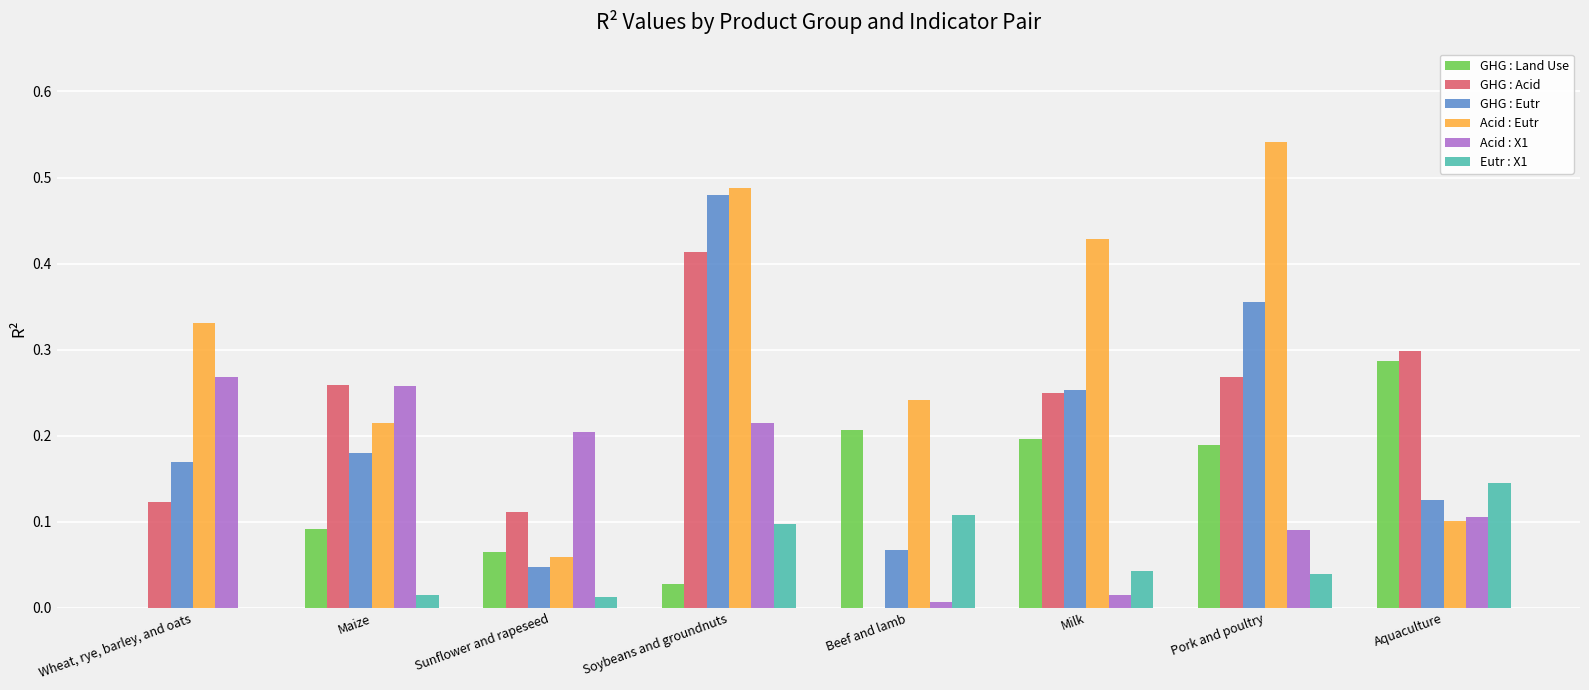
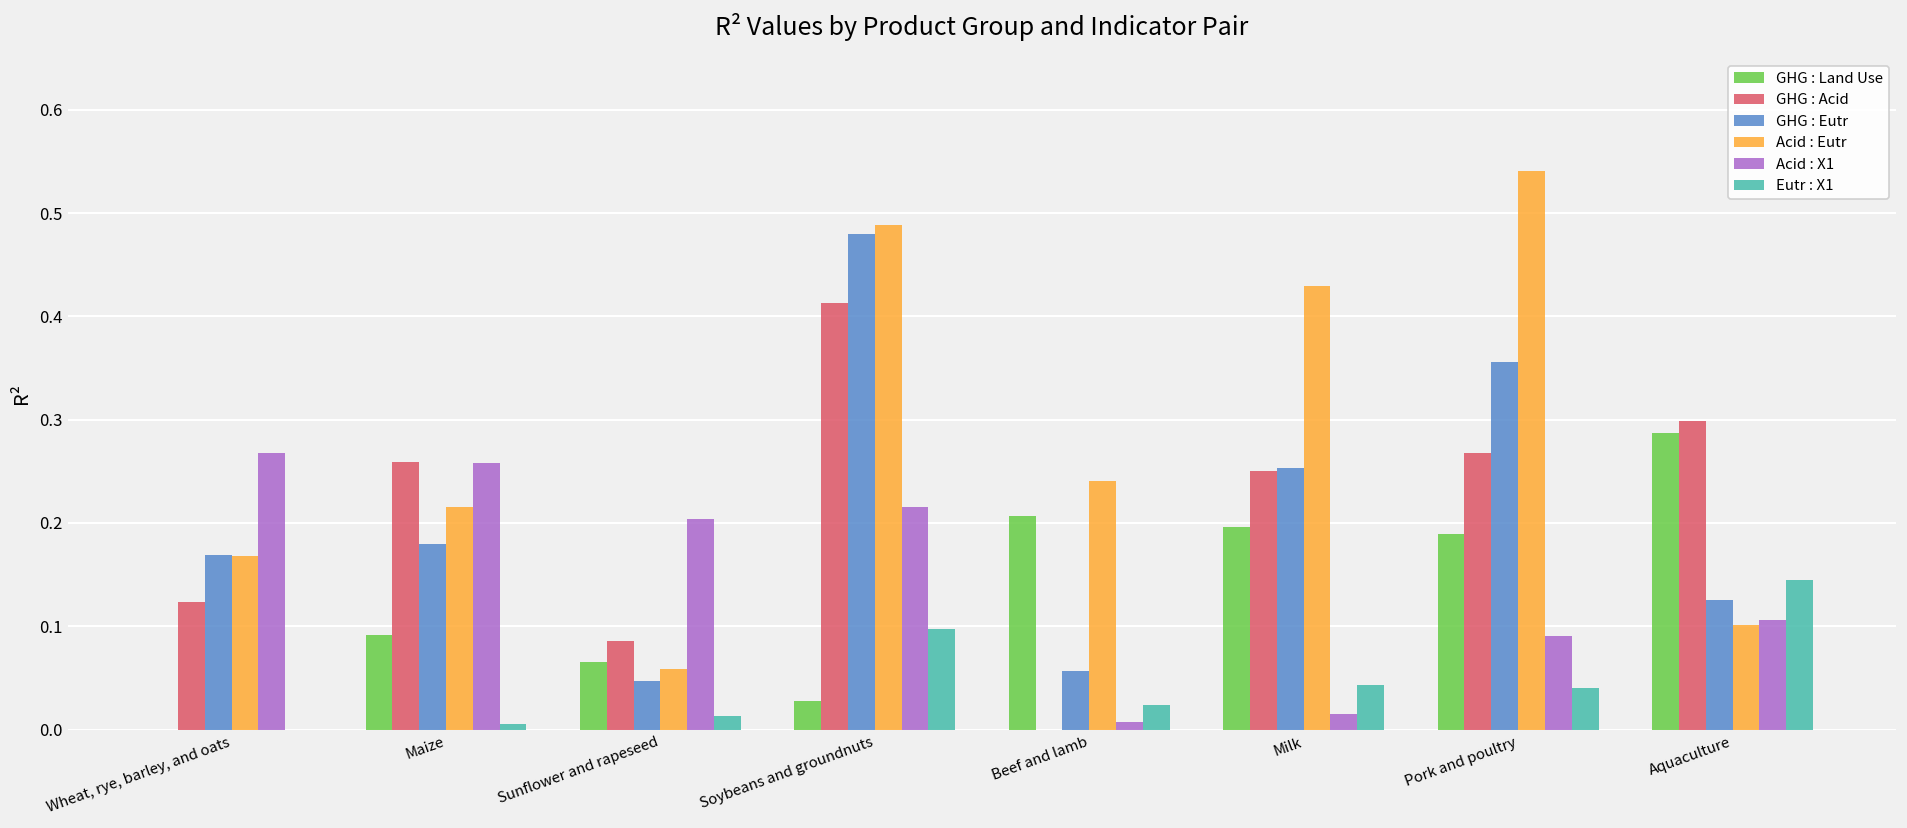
Acid : Eutr, Wheat, rye, barley, and oats: 0.33 -> 0.17
Eutr : X1, Maize: 0.02 -> 0.01
GHG : Acid, Sunflower and rapeseed: 0.11 -> 0.09
GHG : Eutr, Beef and lamb: 0.07 -> 0.06
Eutr : X1, Beef and lamb: 0.11 -> 0.02
